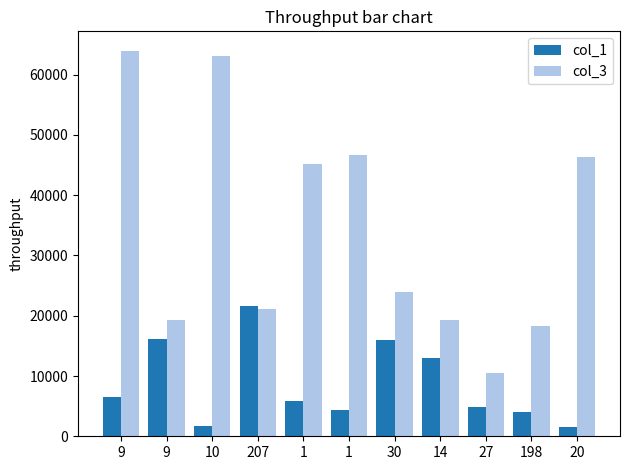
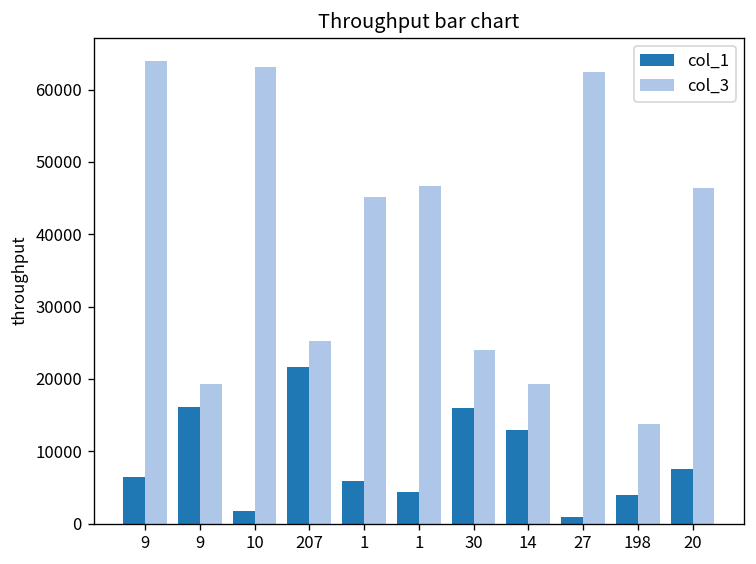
col_3, 207: 21000 -> 25000
col_1, 27: 5000 -> 1000
col_3, 27: 10000 -> 63000
col_3, 198: 18000 -> 14000
col_1, 20: 2000 -> 8000
